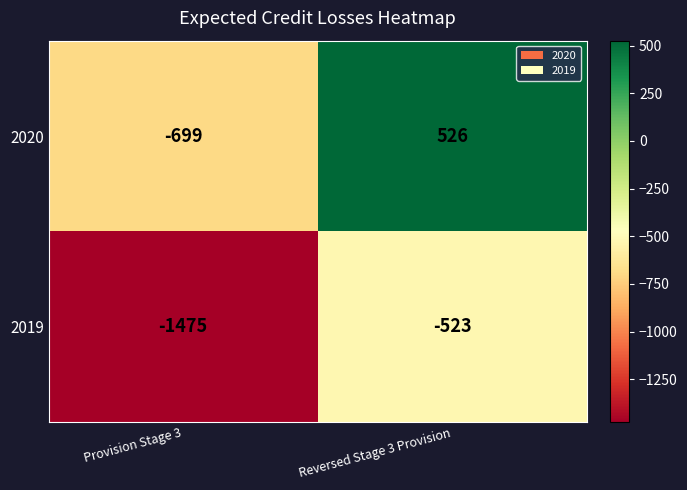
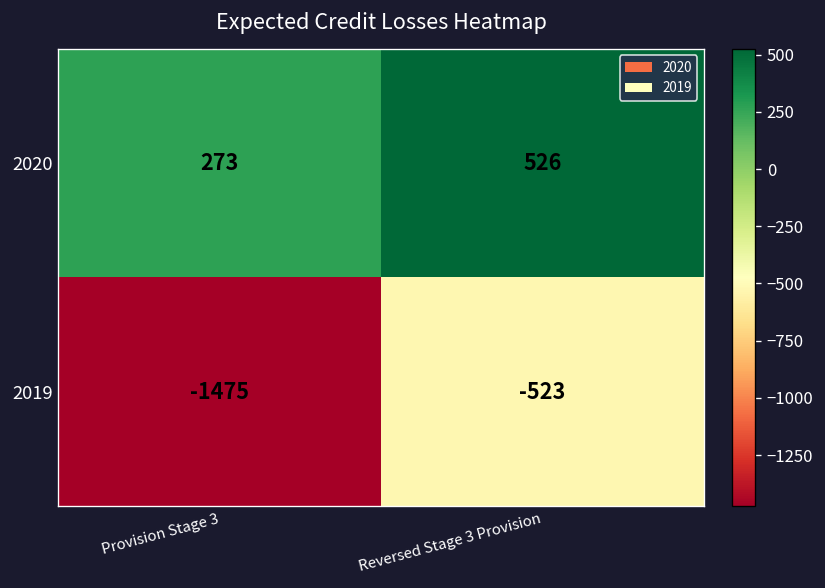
2020, Provision Stage 3: -699 -> 273
